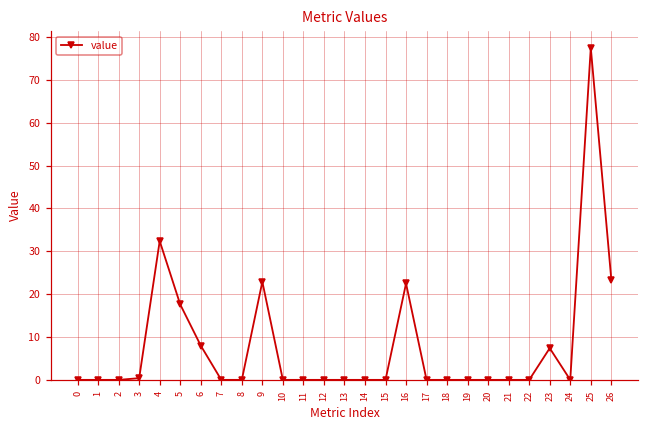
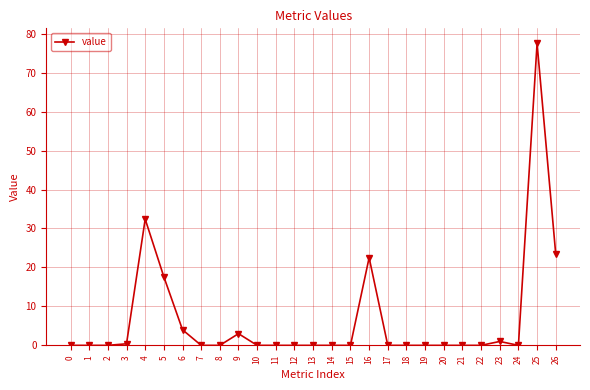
6: 8 -> 4
9: 23 -> 3
23: 7 -> 1
